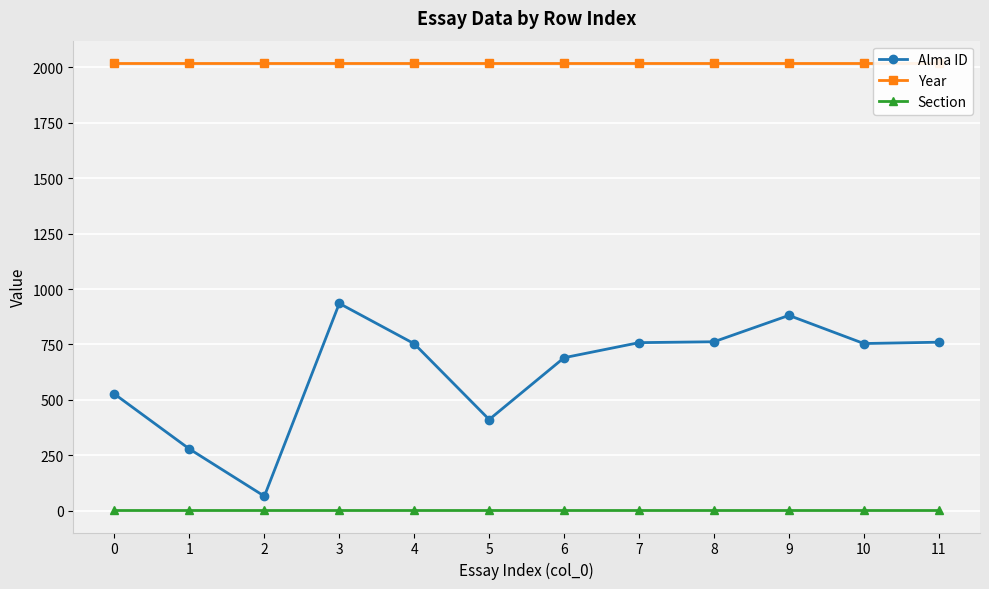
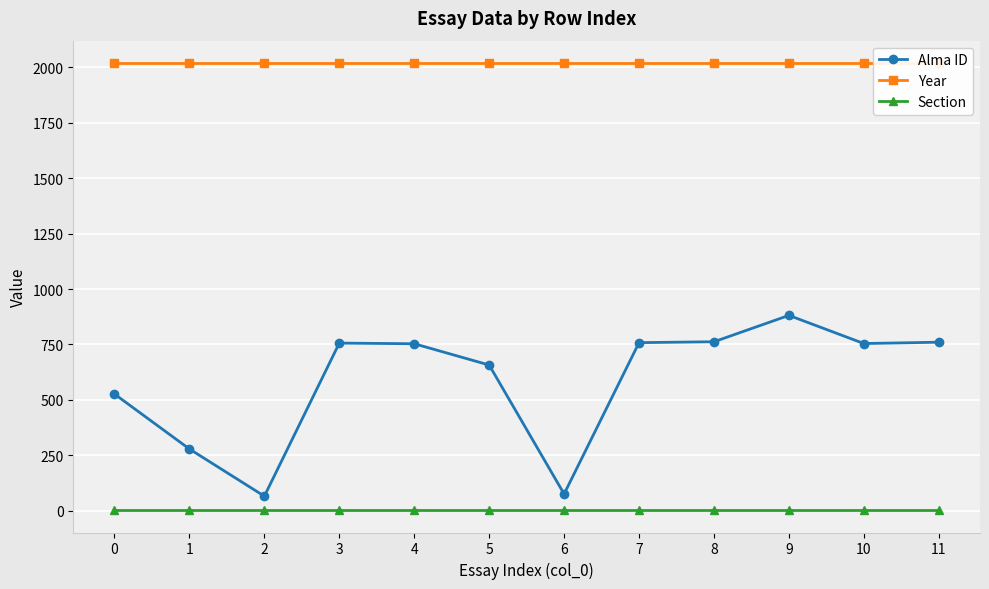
Alma ID, 3: 940 -> 760
Alma ID, 5: 410 -> 660
Alma ID, 6: 690 -> 80
